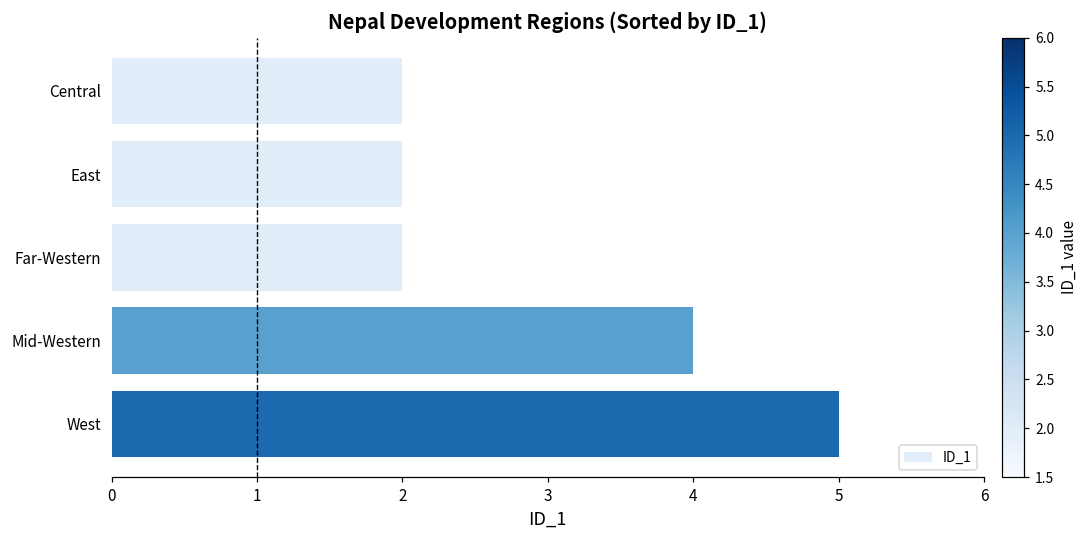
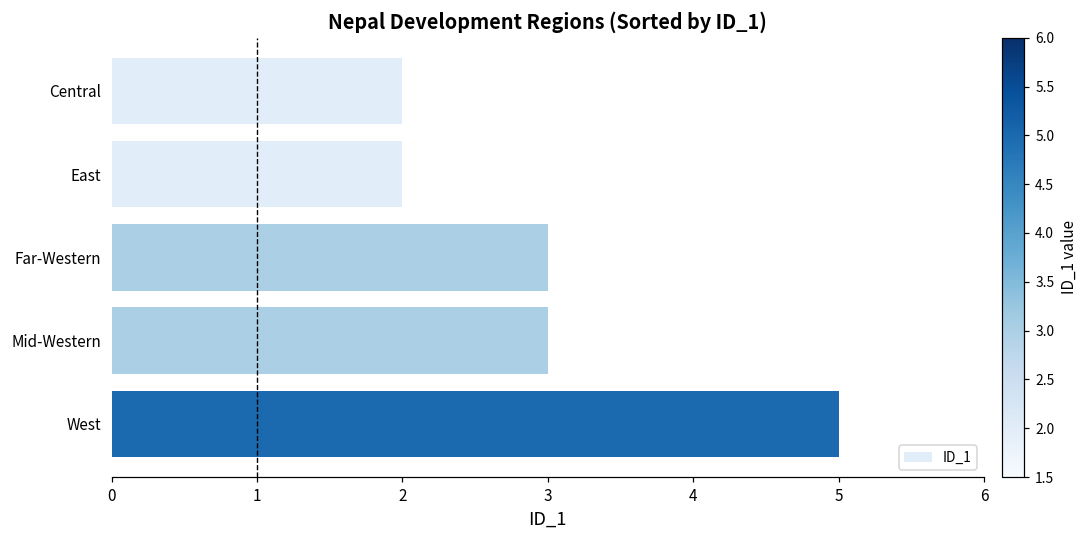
Far-Western: 2 -> 3
Mid-Western: 4 -> 3
